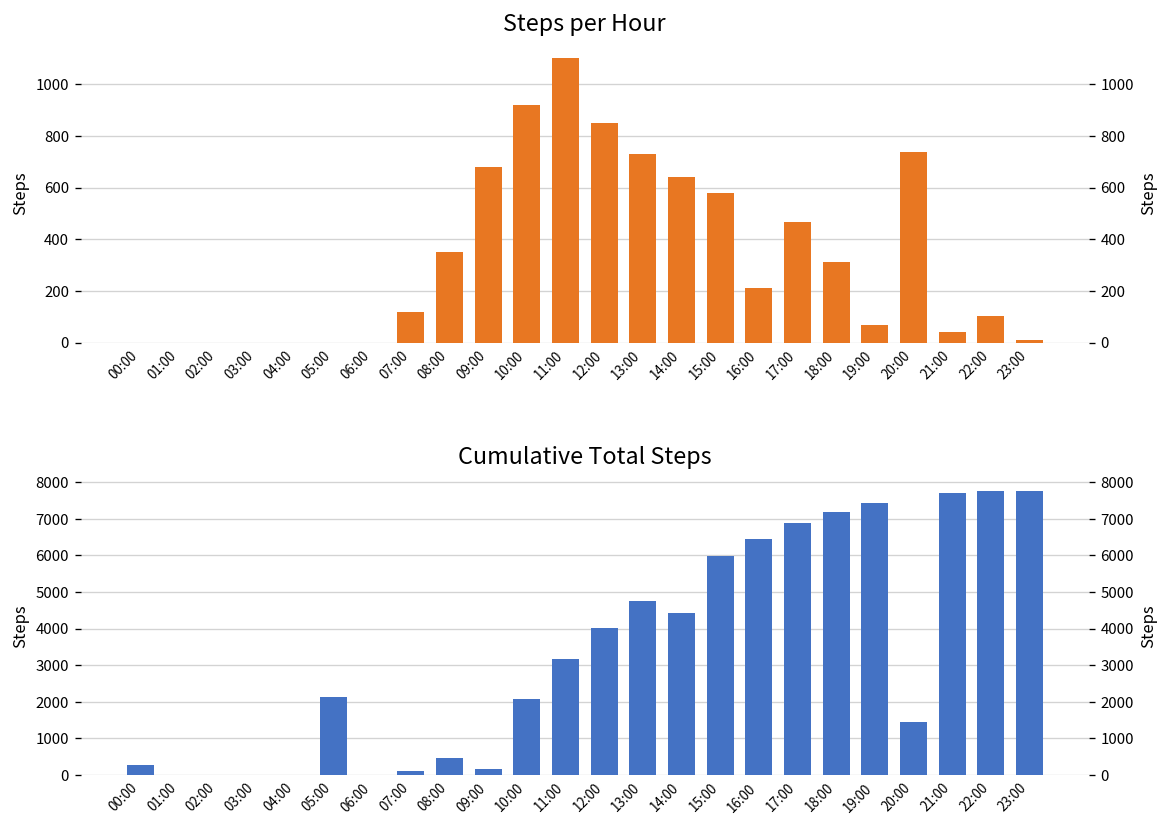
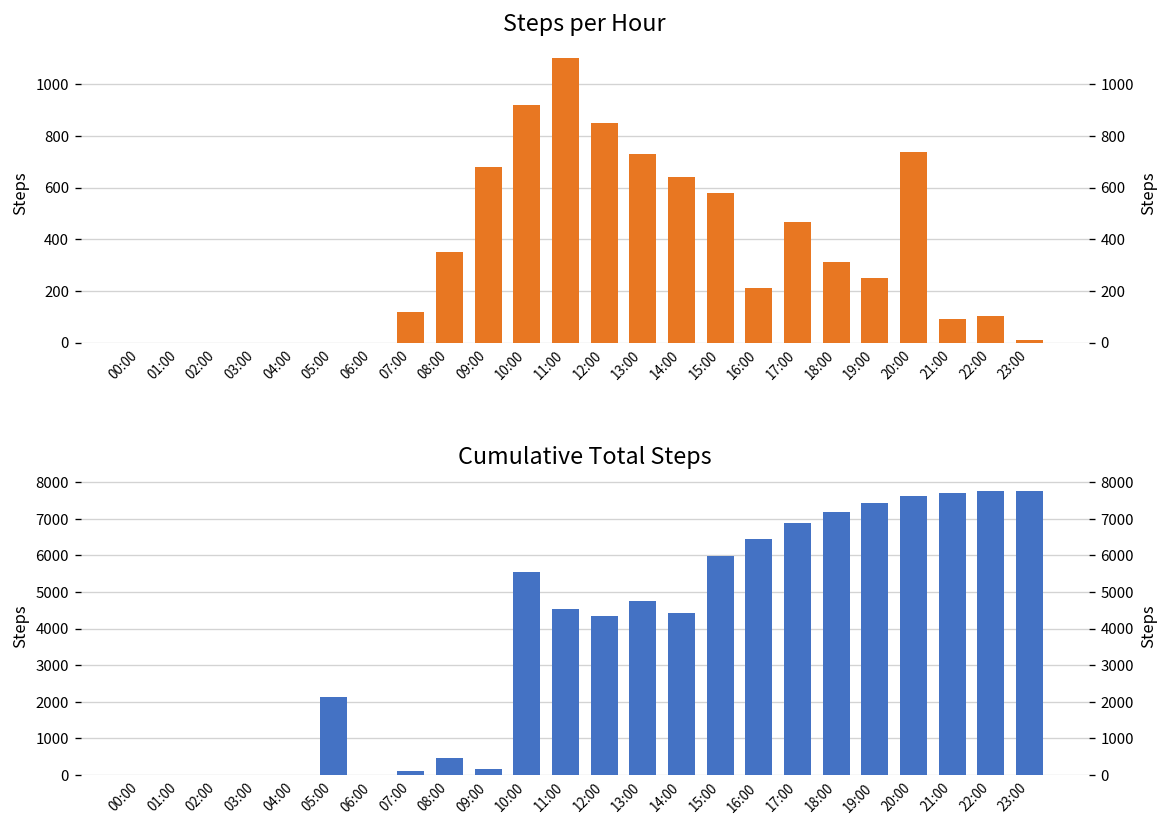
Steps per Hour, 19:00: 70 -> 250
Steps per Hour, 21:00: 40 -> 90
Cumulative Total Steps, 00:00: 300 -> 0
Cumulative Total Steps, 10:00: 2100 -> 5600
Cumulative Total Steps, 11:00: 3200 -> 4500
Cumulative Total Steps, 12:00: 4000 -> 4400
Cumulative Total Steps, 20:00: 1500 -> 7600
